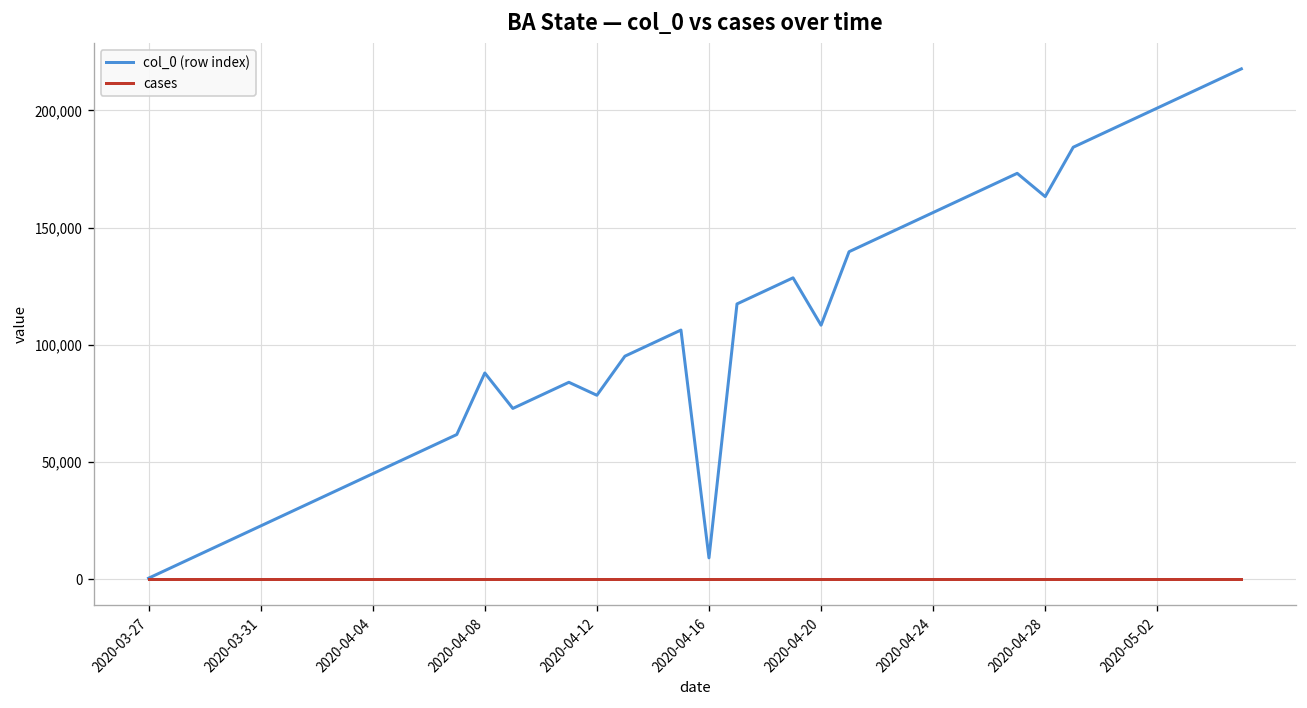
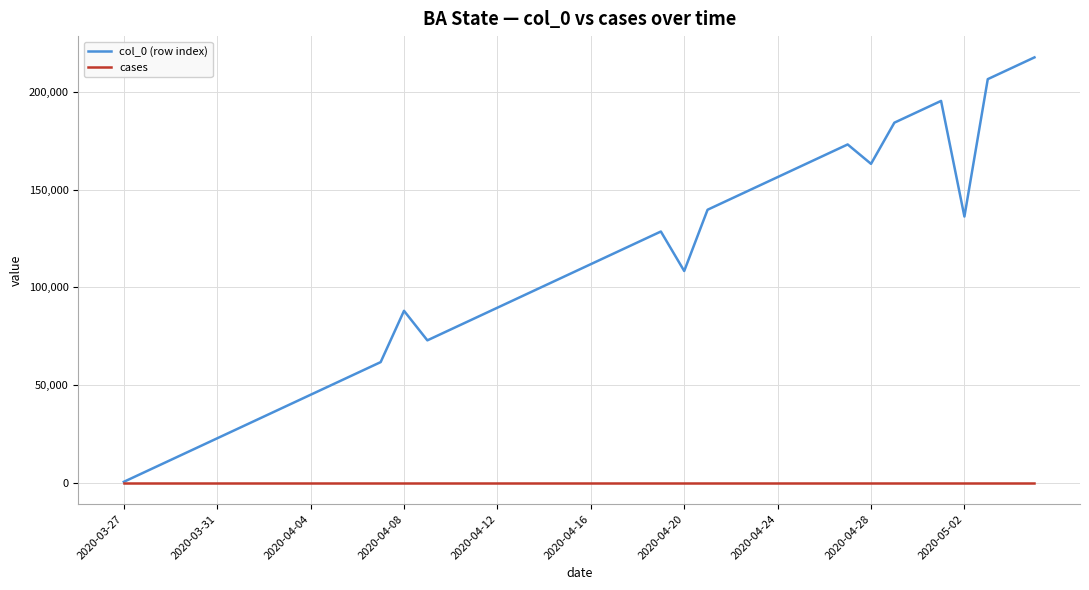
col_0 (row index), 2020-04-12: 79,000 -> 90,000
col_0 (row index), 2020-04-16: 9,000 -> 112,000
col_0 (row index), 2020-05-02: 201,000 -> 136,000
